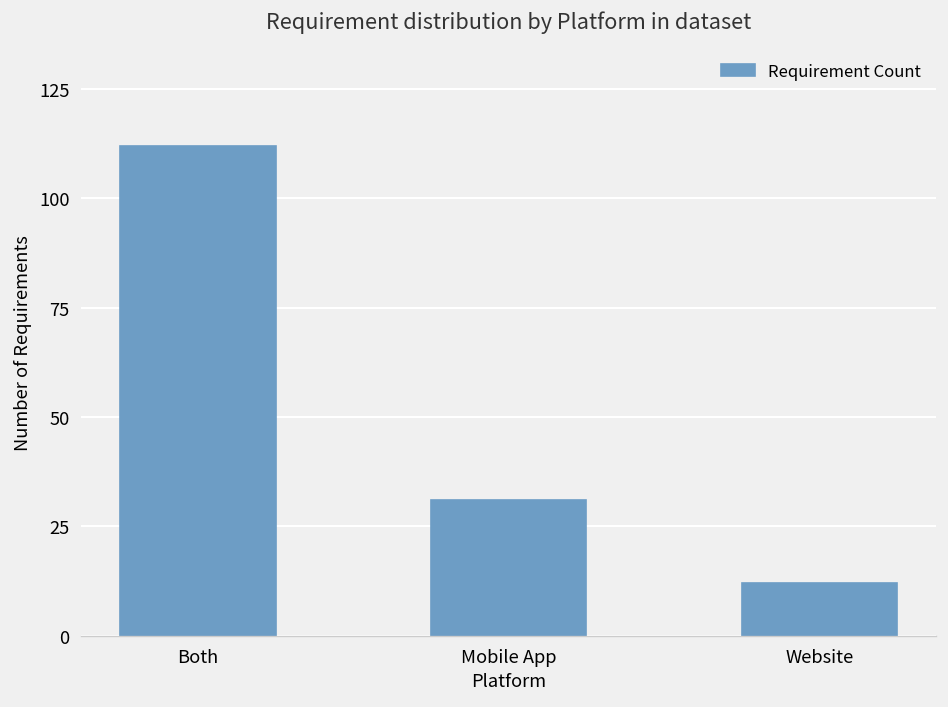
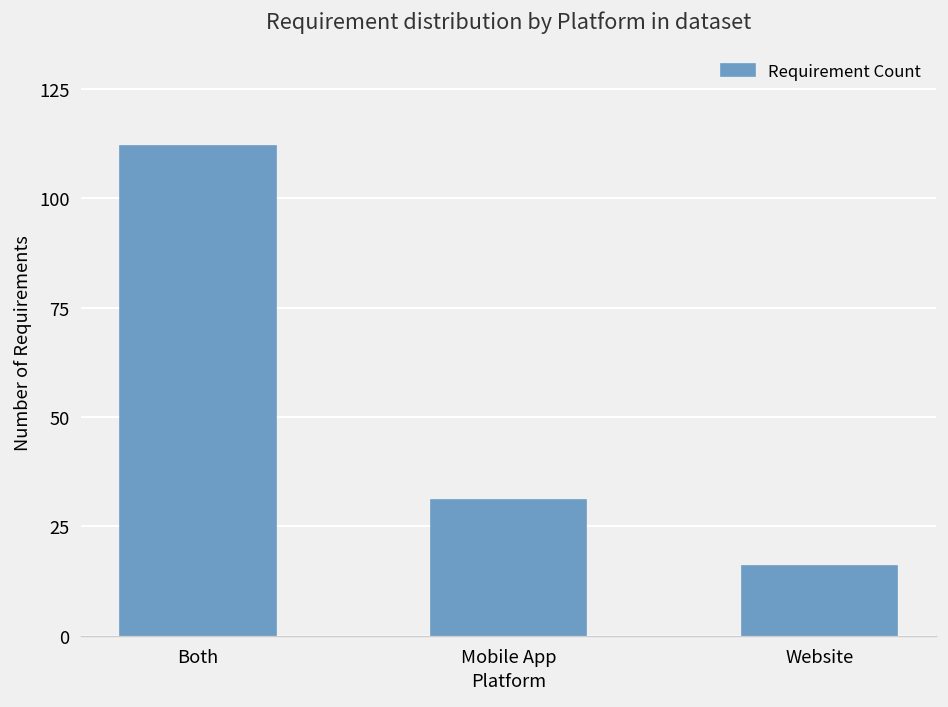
Website: 12 -> 16
